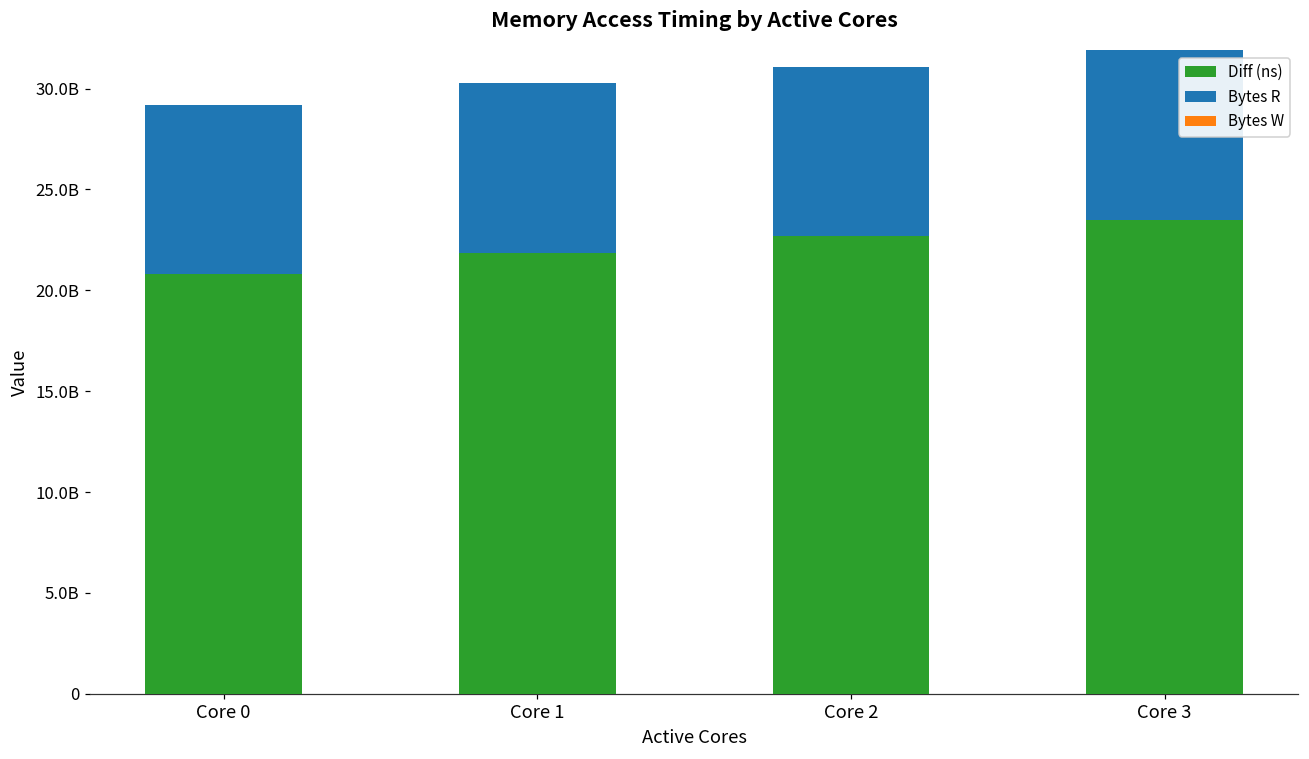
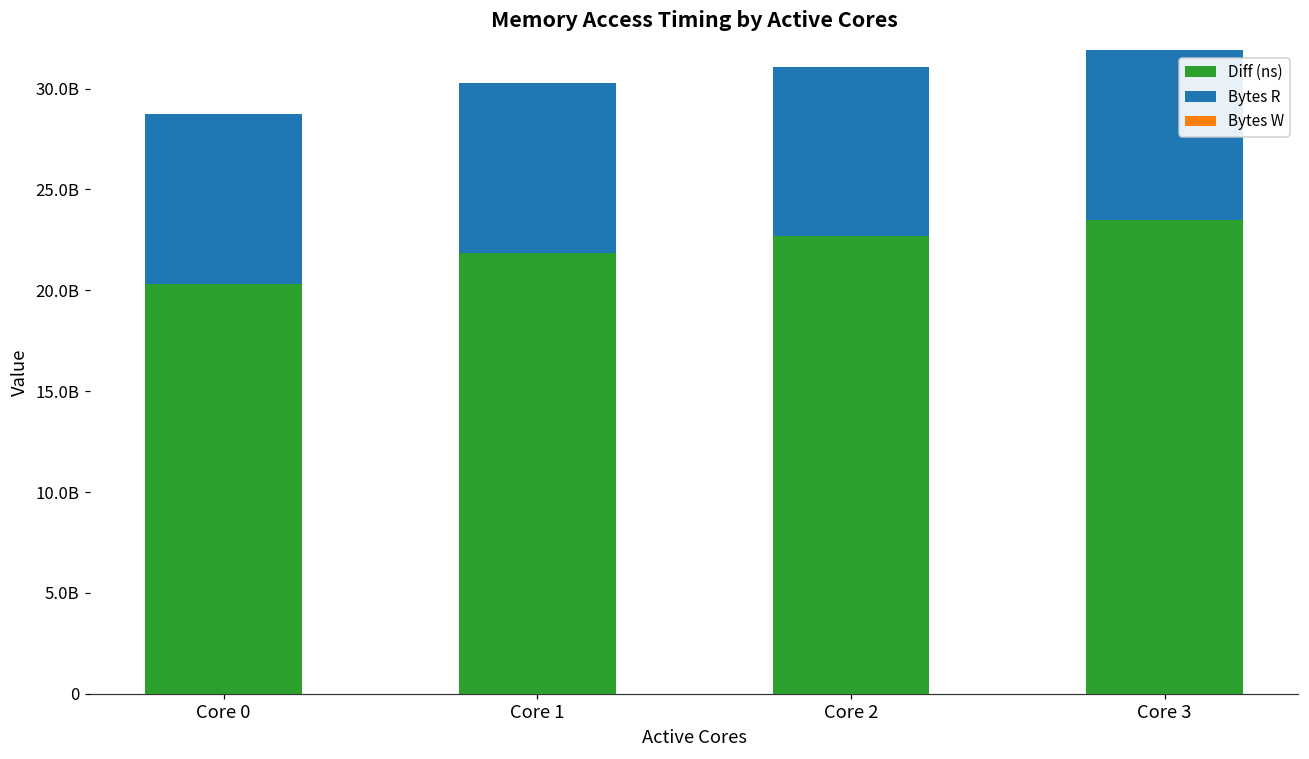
Diff (ns), Core 0: 20800000000 -> 20300000000
